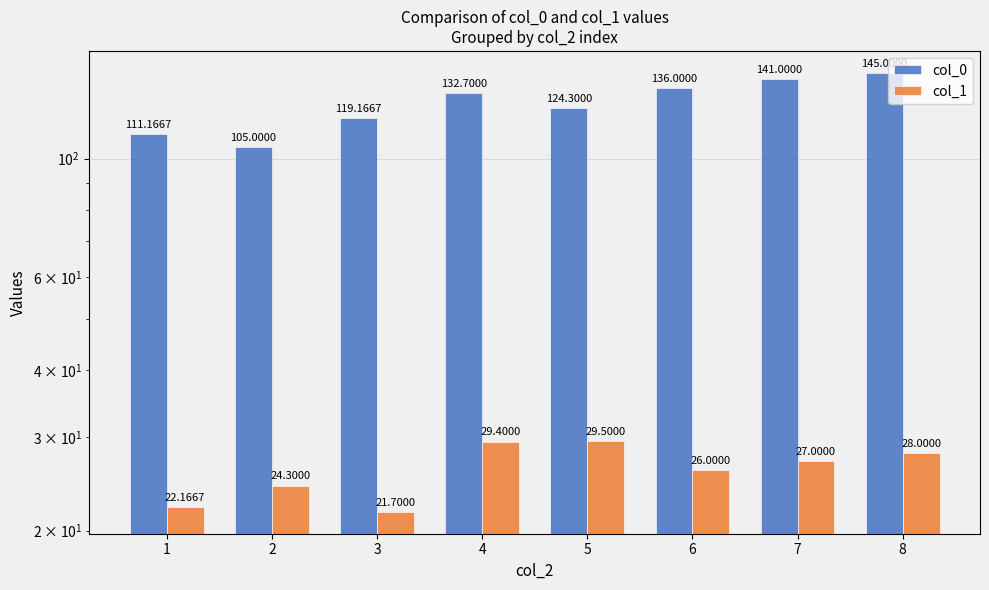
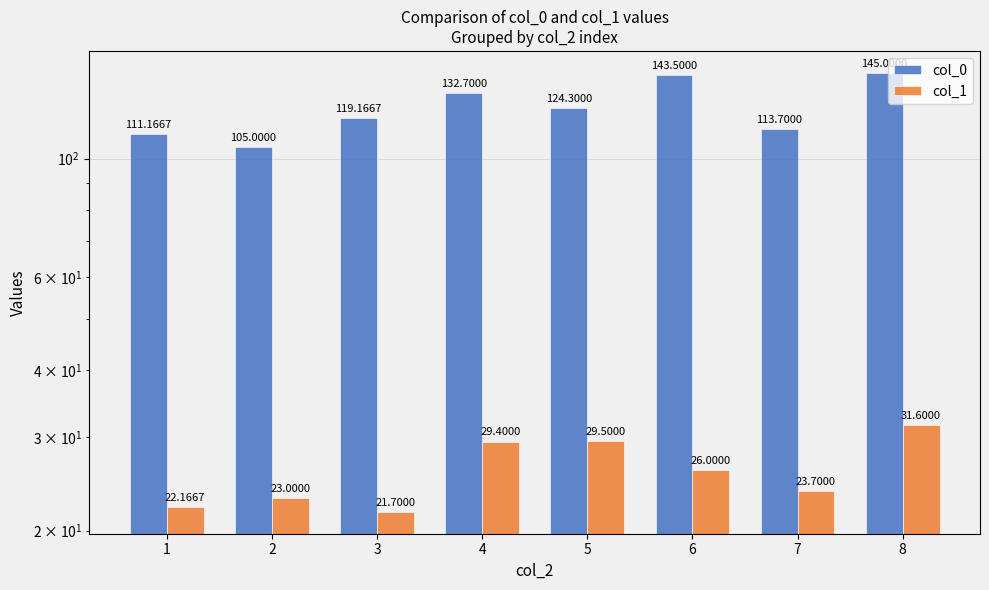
col_1, 2: 24.3000 -> 23.0000
col_0, 6: 136.0000 -> 143.5000
col_0, 7: 141.0000 -> 113.7000
col_1, 7: 27.0000 -> 23.7000
col_1, 8: 28.0000 -> 31.6000
